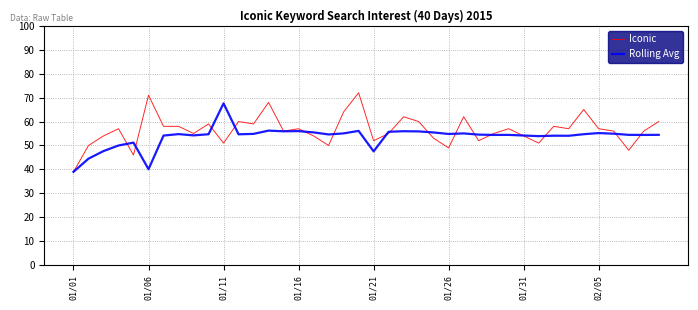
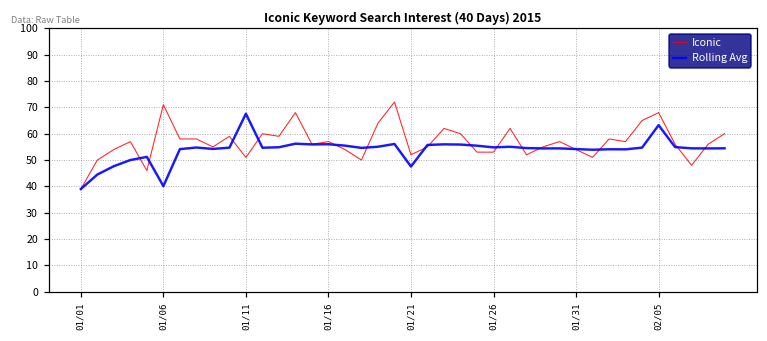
Iconic, 01/26: 49 -> 53
Iconic, 02/05: 57 -> 68
Rolling Avg, 02/05: 55 -> 63
